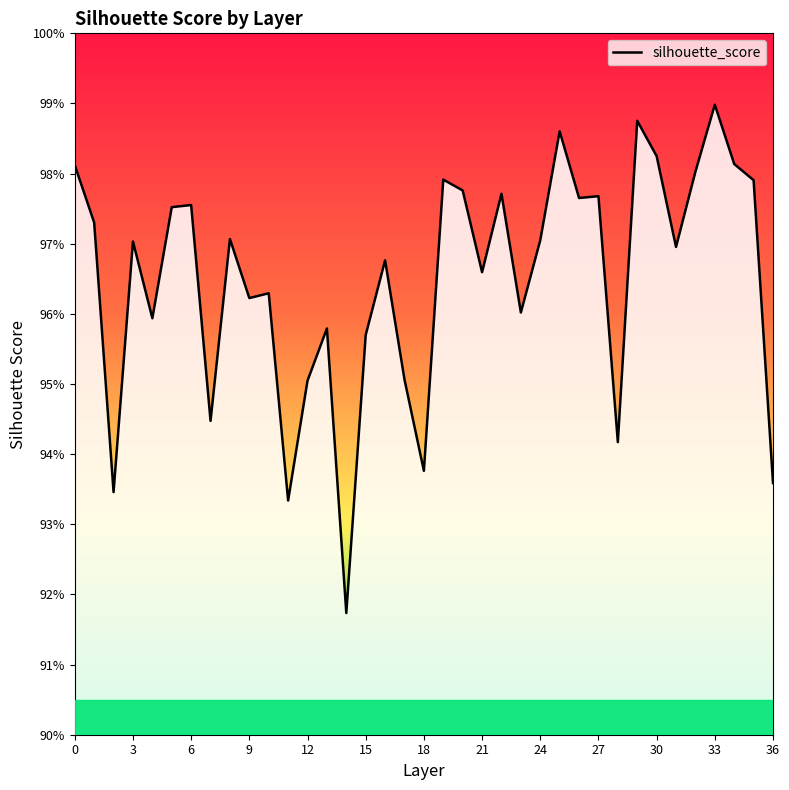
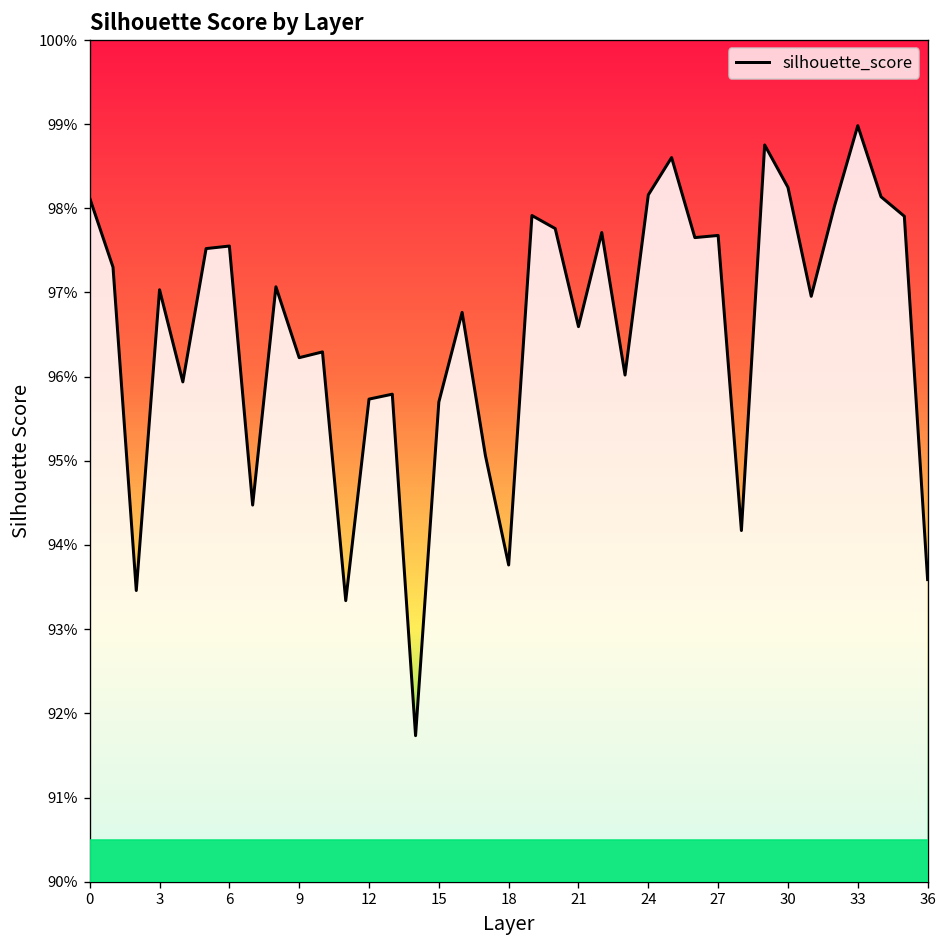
12: 95.0% -> 95.7%
24: 97.0% -> 98.2%
